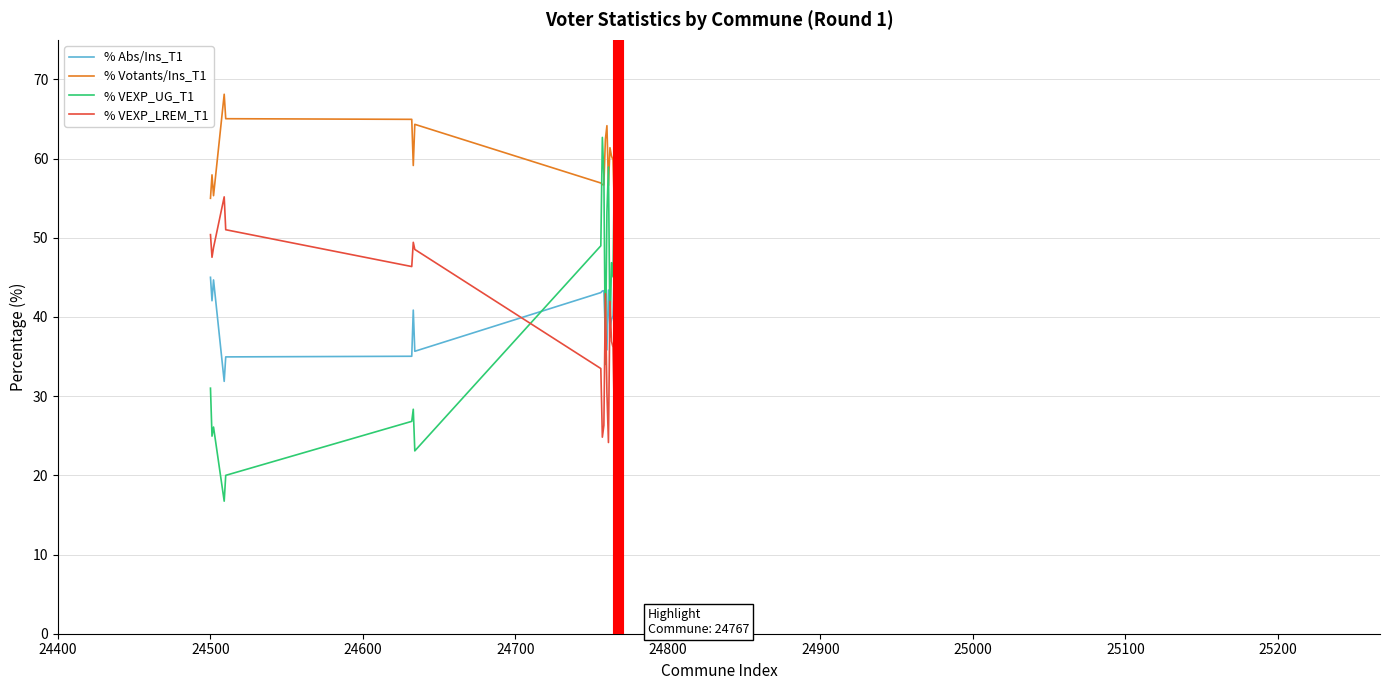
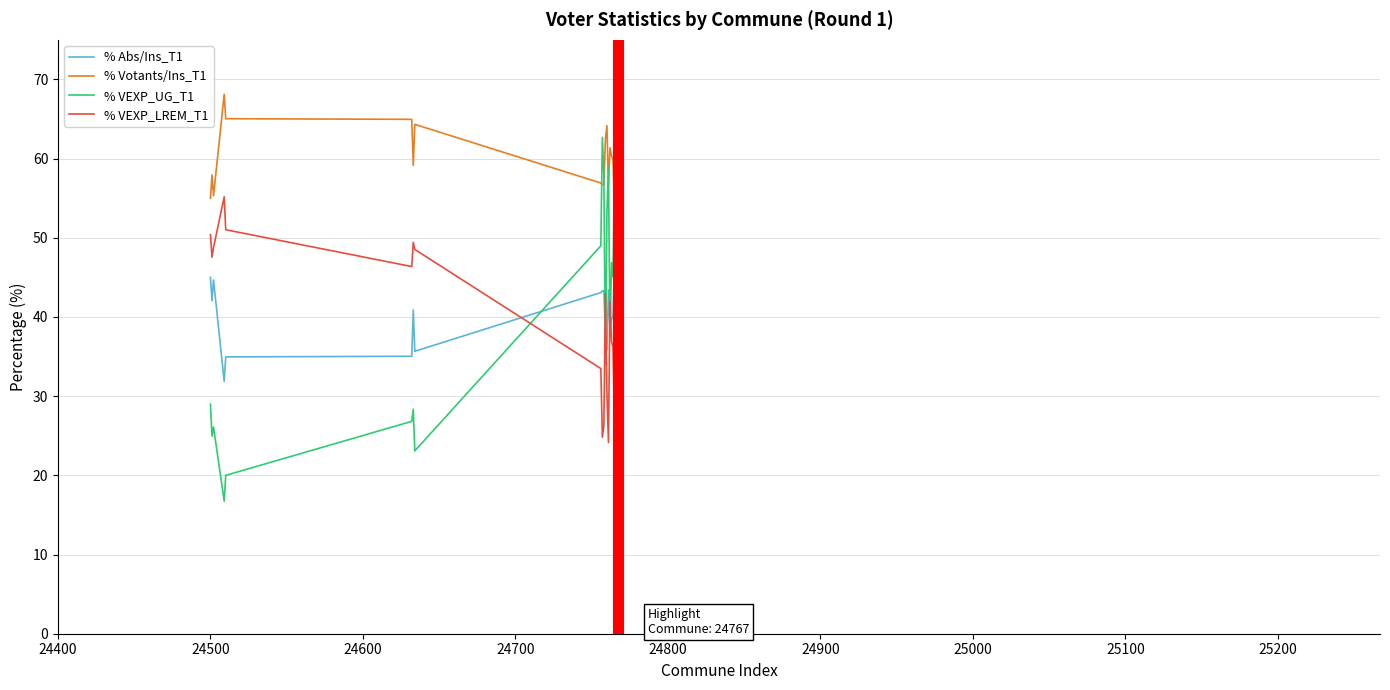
% VEXP_UG_T1, 24500: 31 -> 29
